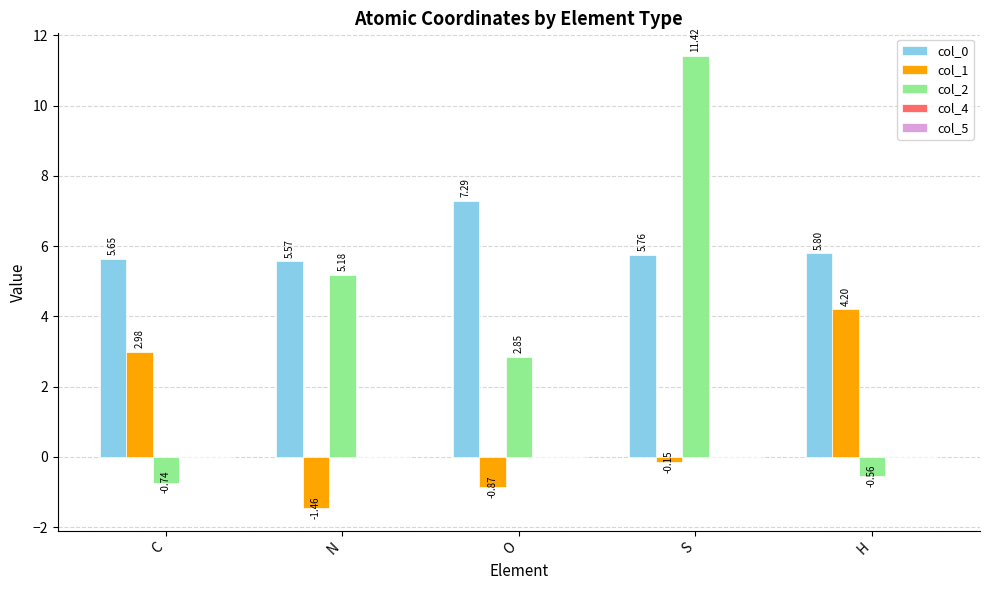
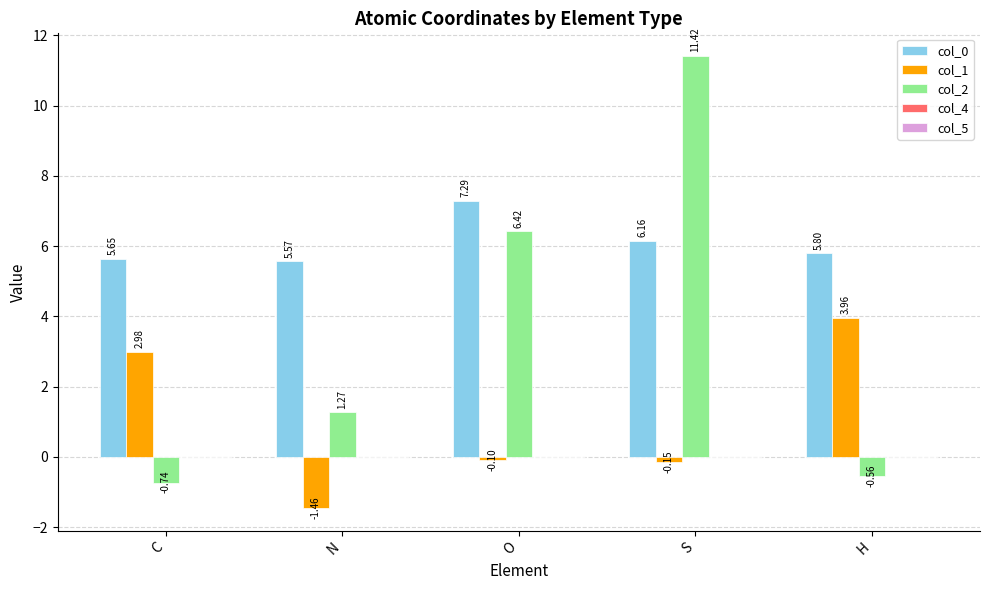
col_2, N: 5.18 -> 1.27
col_1, O: -0.87 -> -0.10
col_2, O: 2.85 -> 6.42
col_0, S: 5.76 -> 6.16
col_1, H: 4.20 -> 3.96
